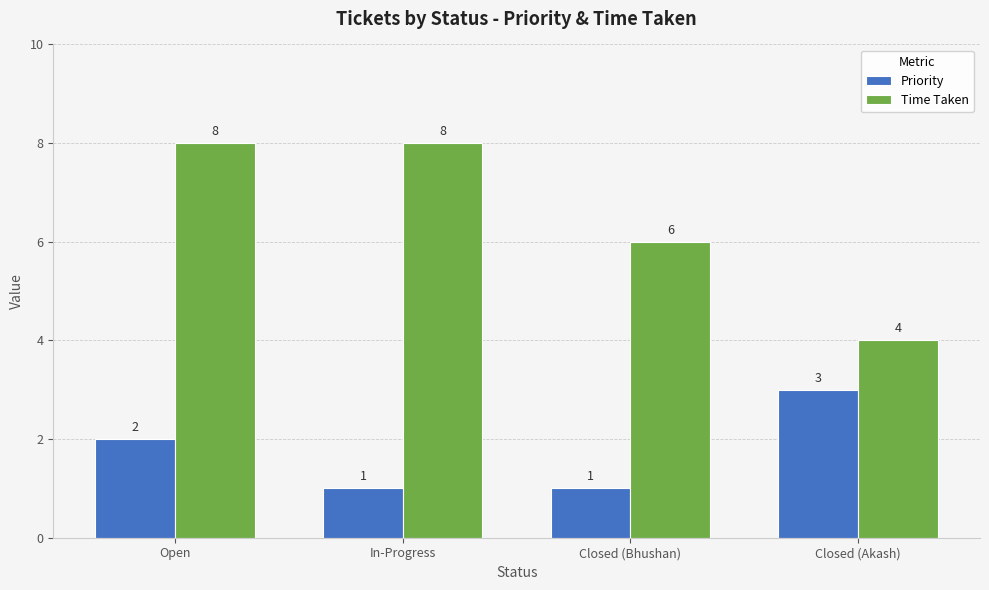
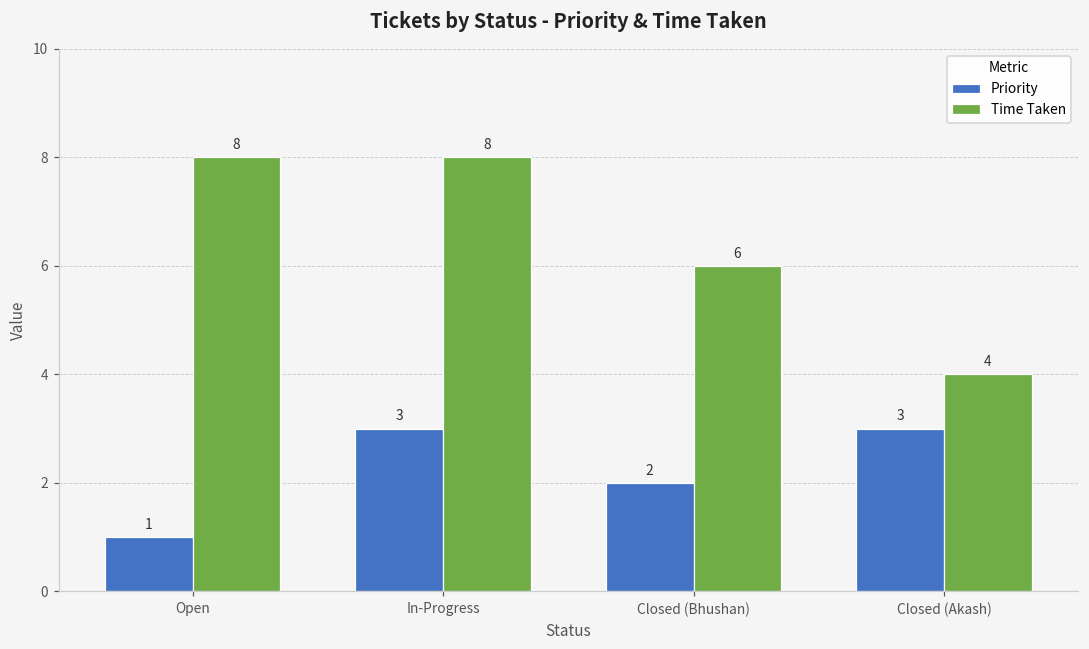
Priority, Open: 2 -> 1
Priority, In-Progress: 1 -> 3
Priority, Closed (Bhushan): 1 -> 2
